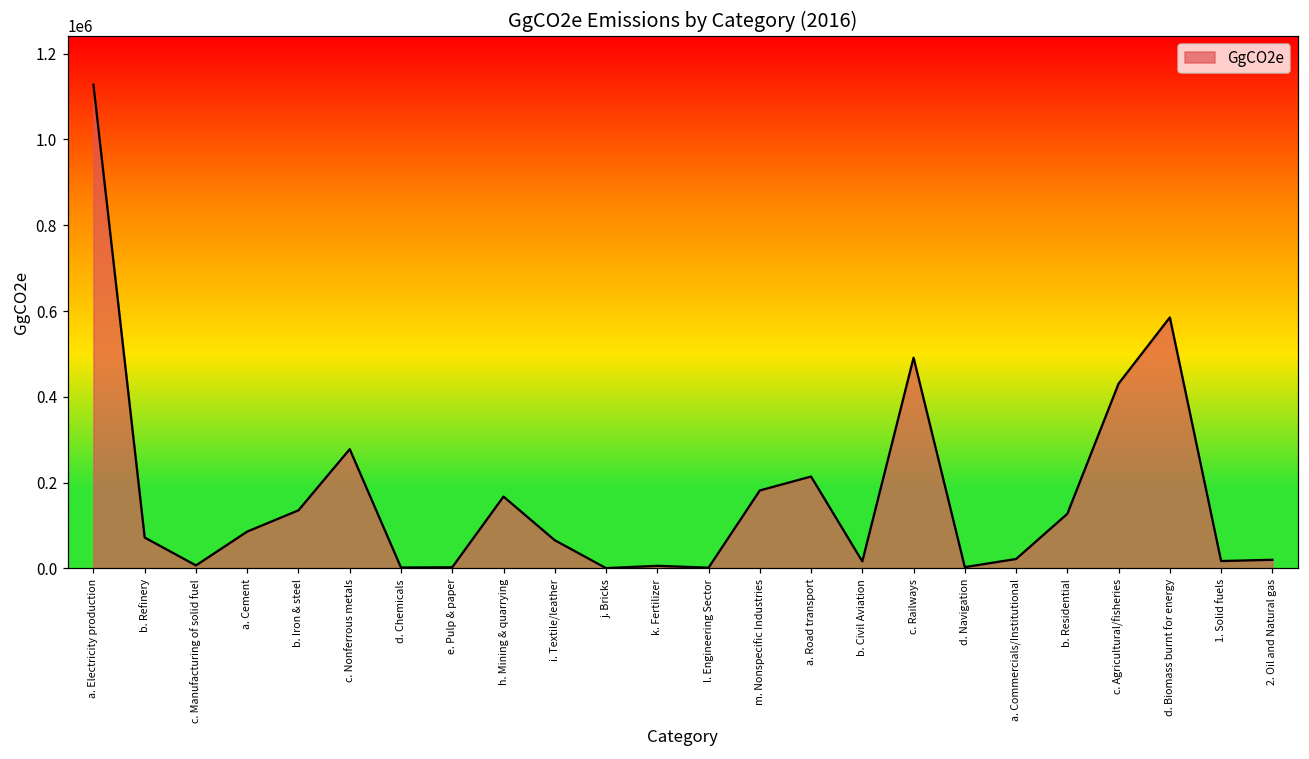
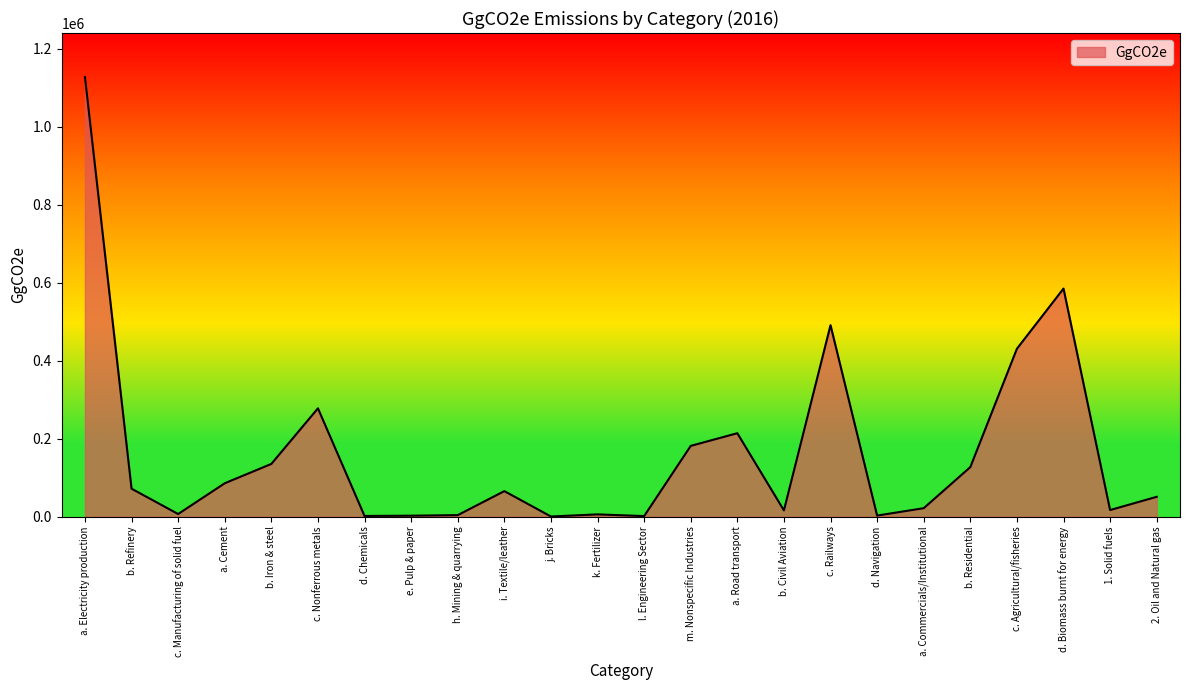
h. Mining & quarrying: 170000 -> 0
2. Oil and Natural gas: 20000 -> 50000
